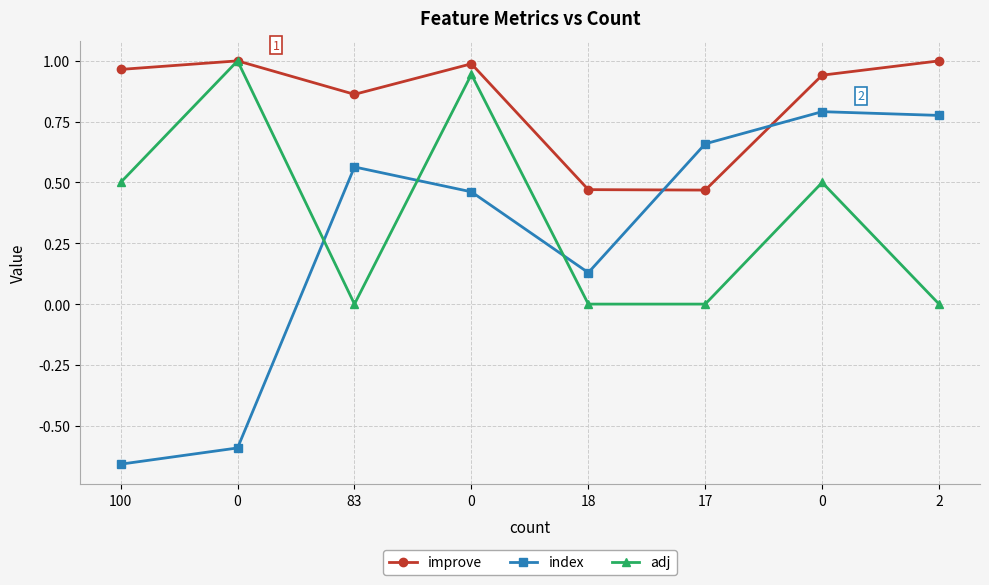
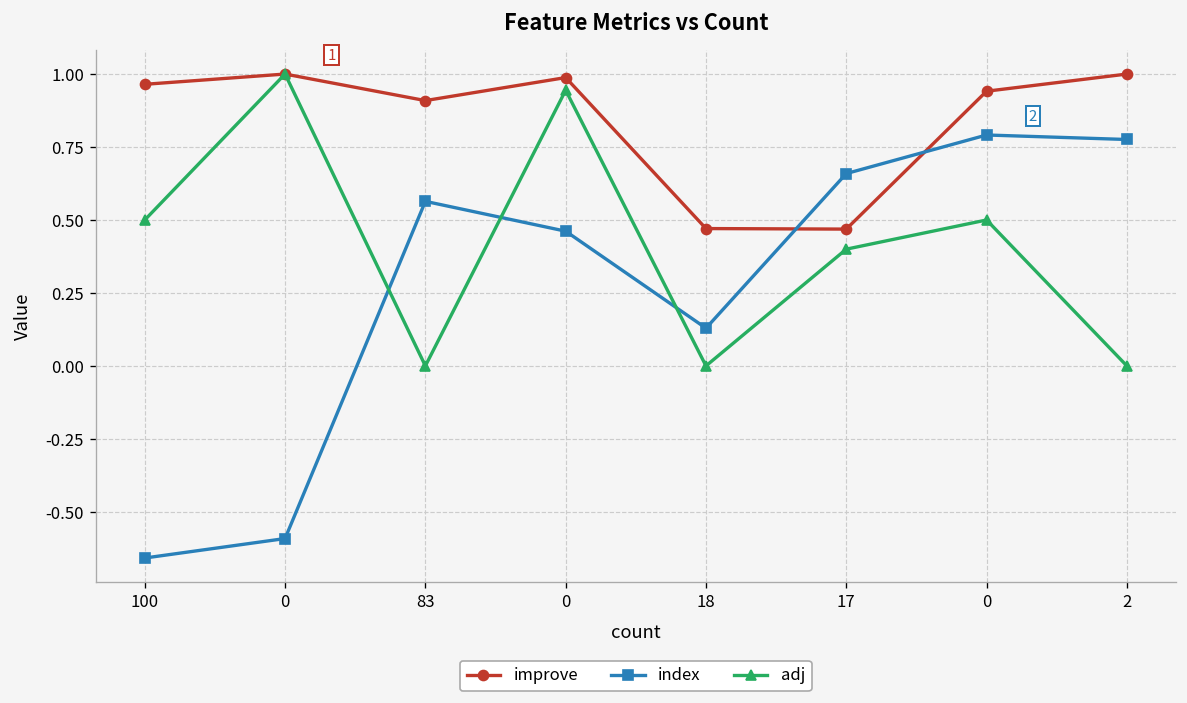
improve, 83: 0.86 -> 0.91
adj, 17: 0.0 -> 0.4
